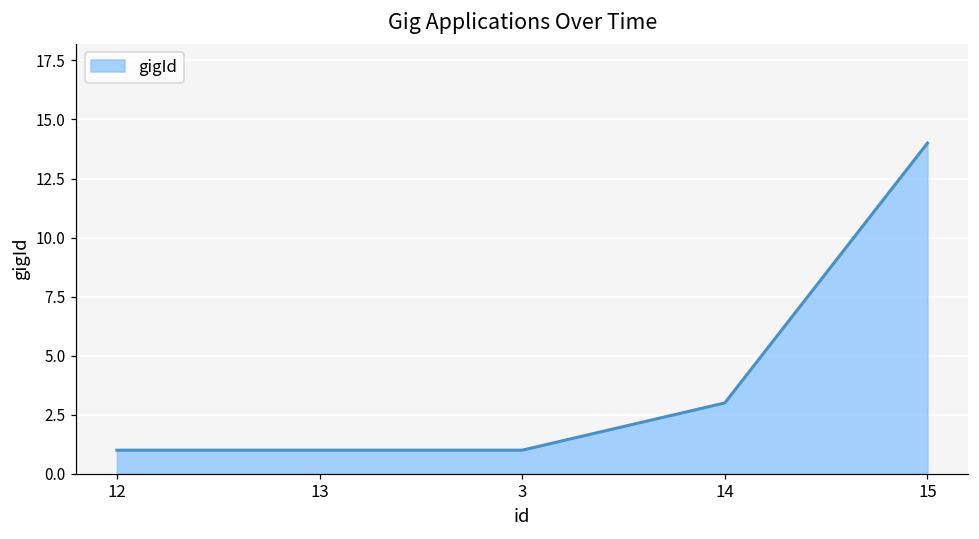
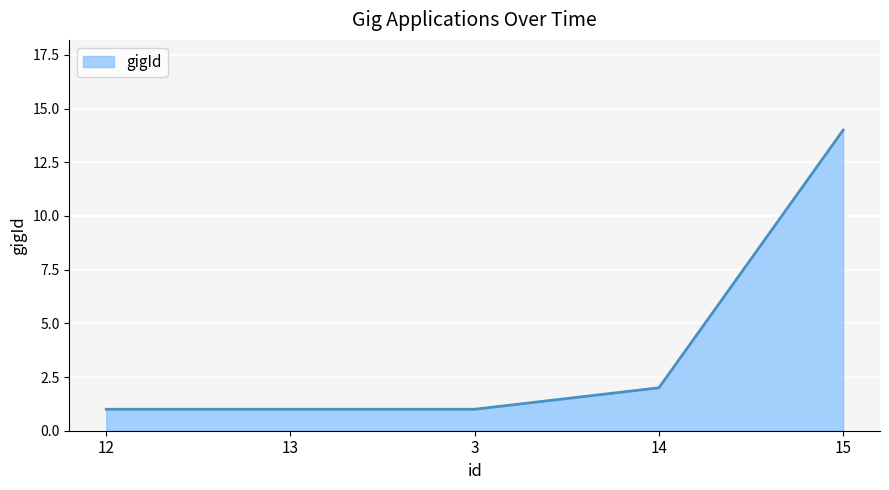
14: 3 -> 2
